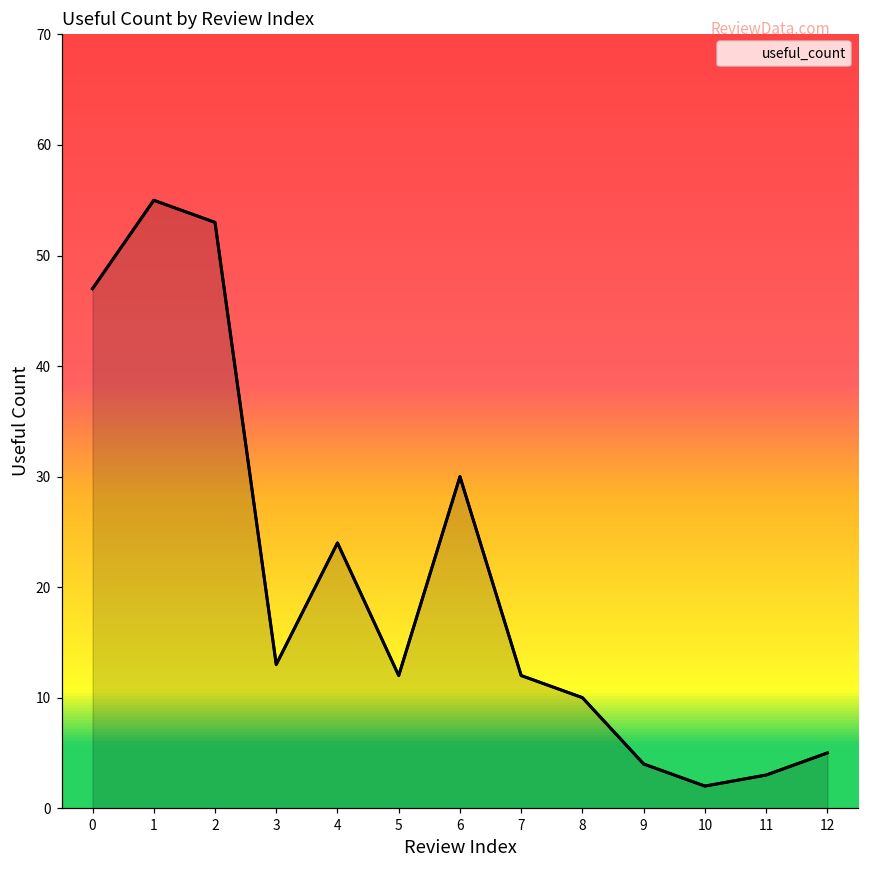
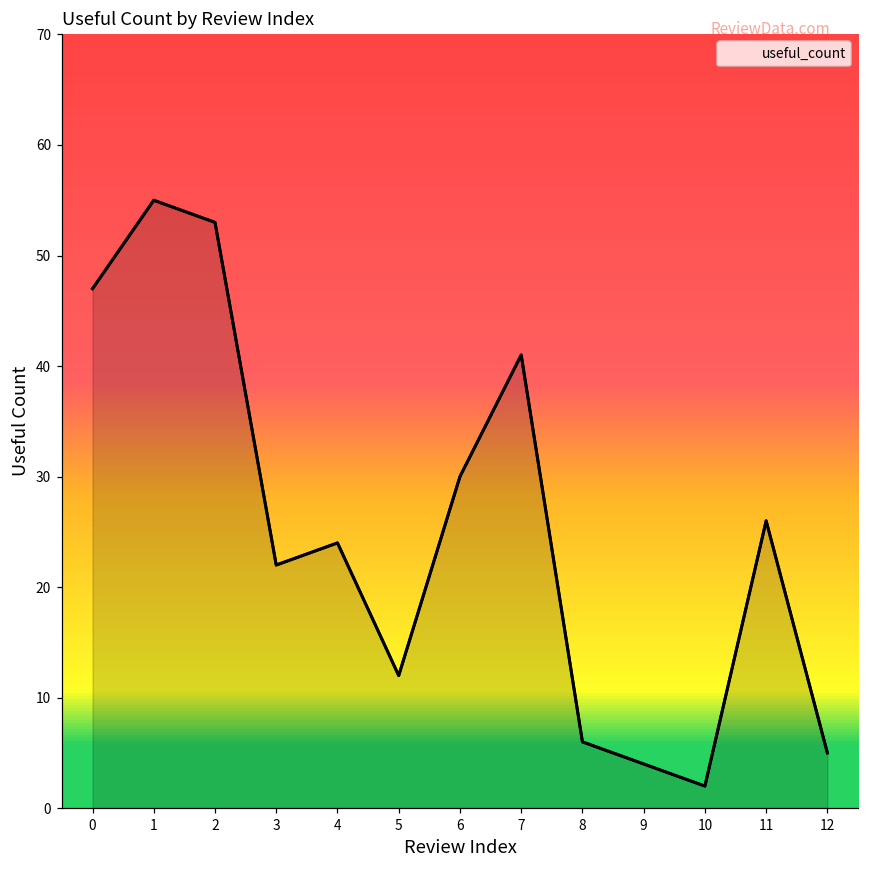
3: 13 -> 22
7: 12 -> 41
8: 10 -> 6
11: 3 -> 26
